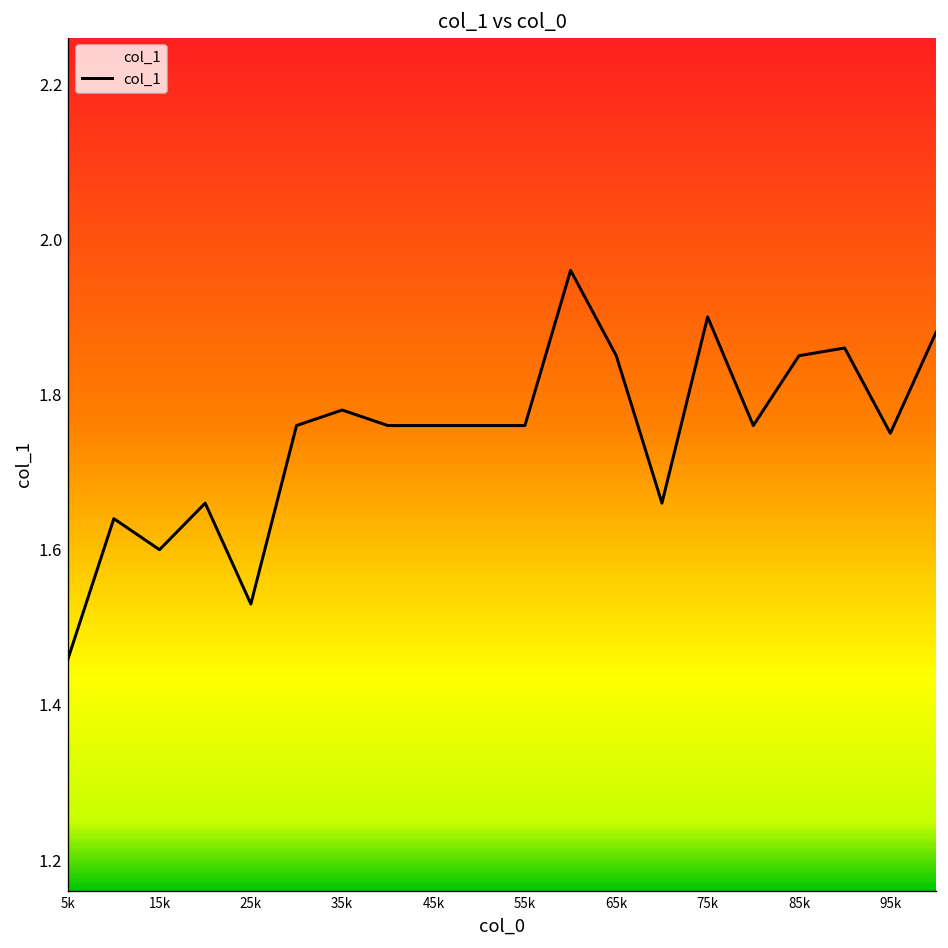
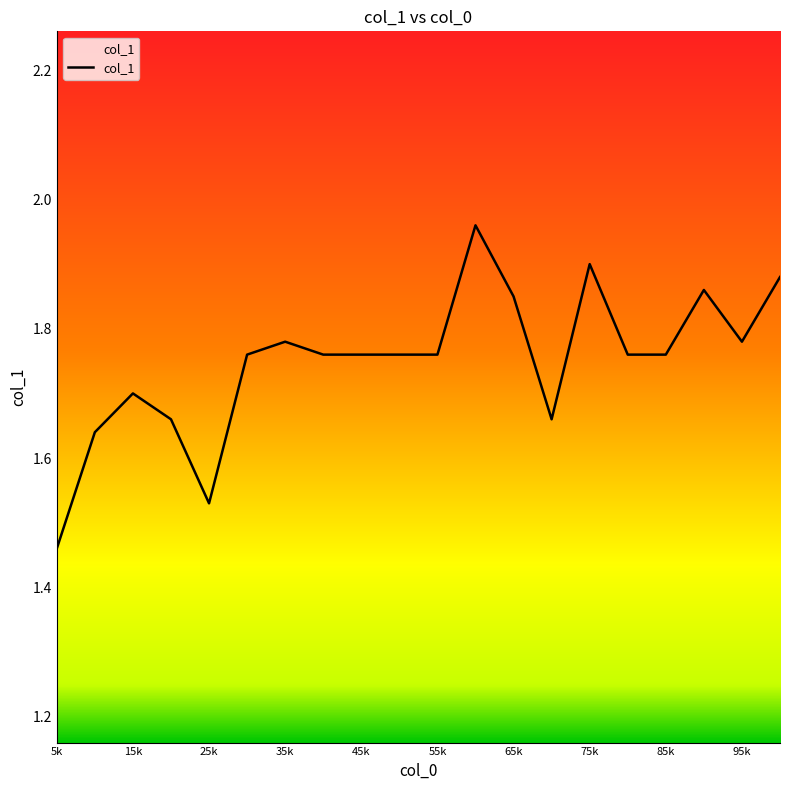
15k: 1.6 -> 1.7
85k: 1.85 -> 1.76
95k: 1.75 -> 1.78
